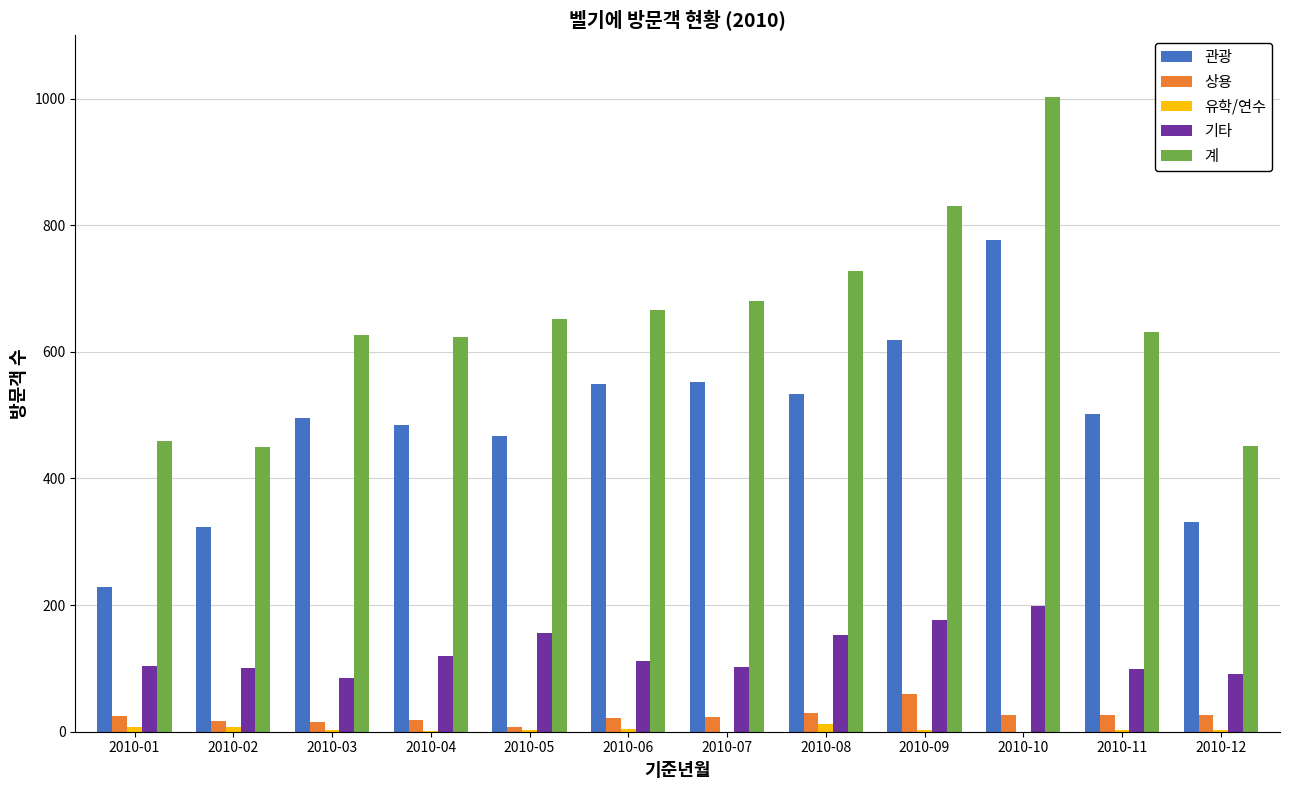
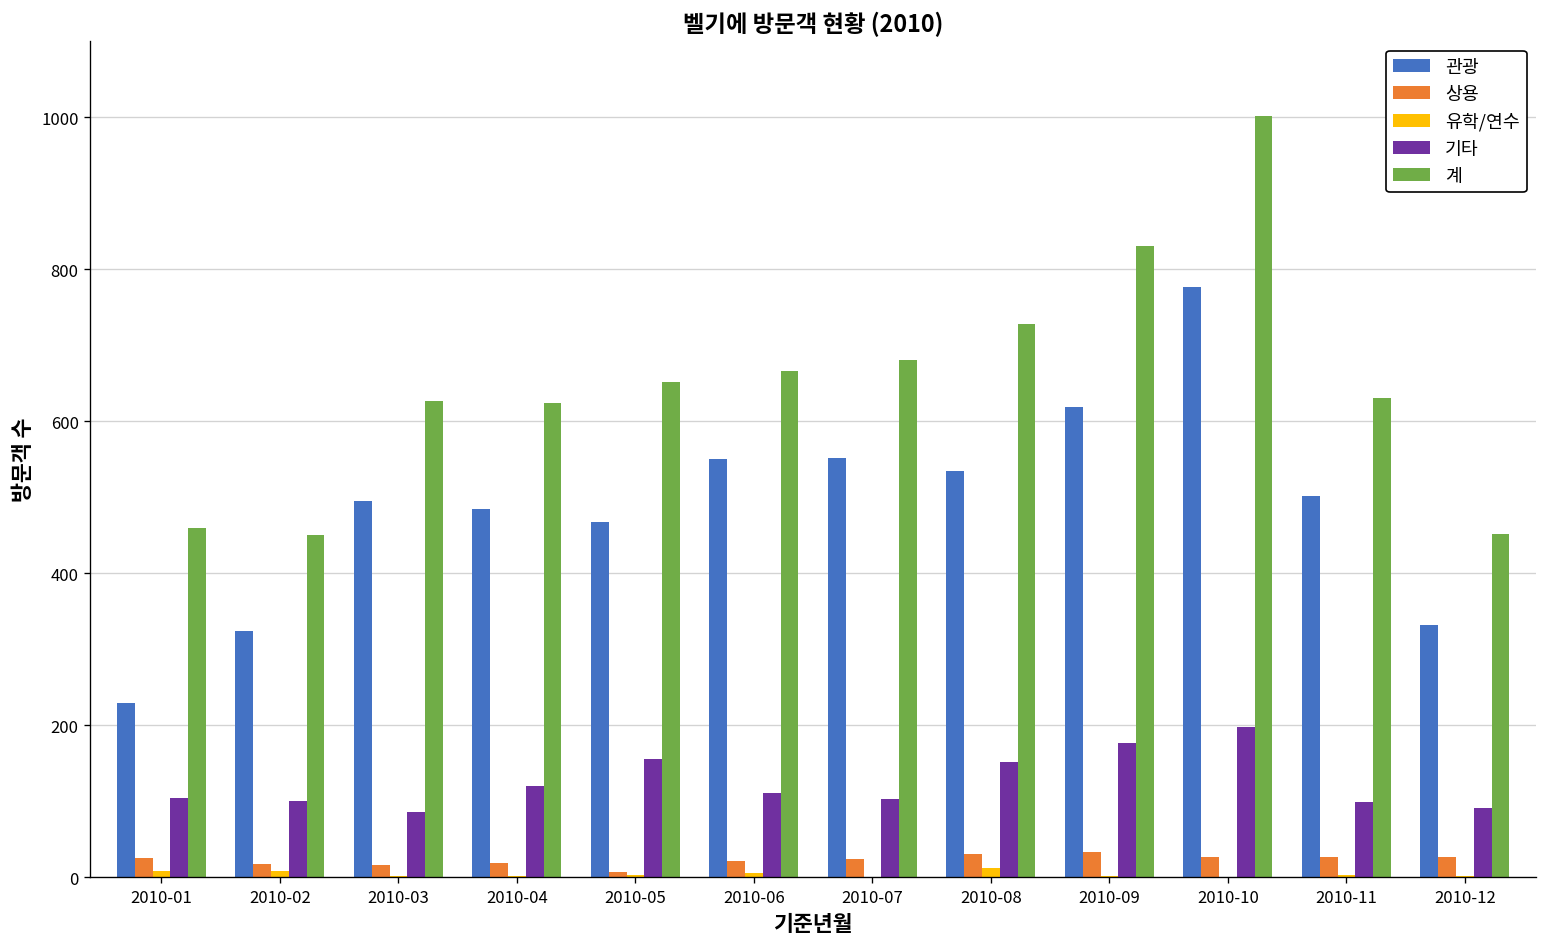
상용, 2010-09: 60 -> 30
